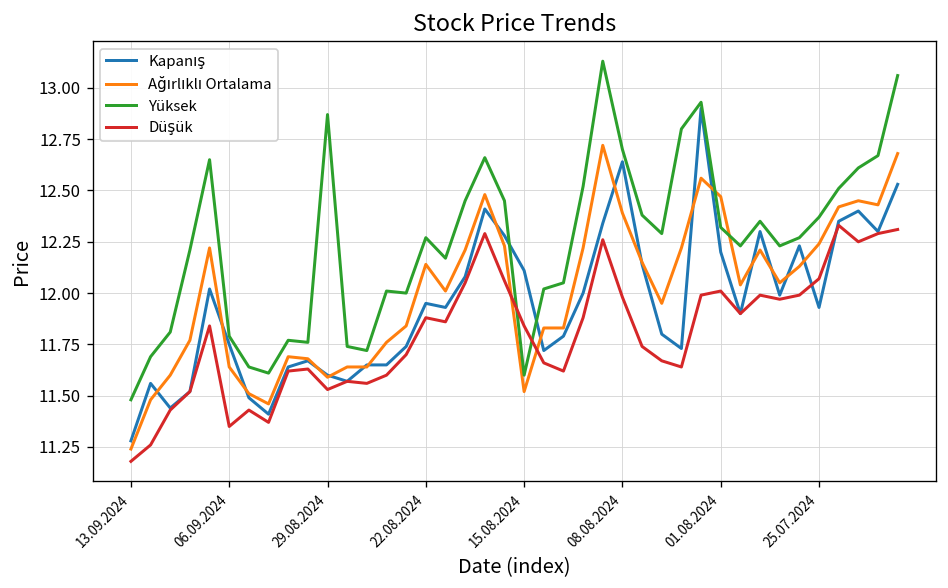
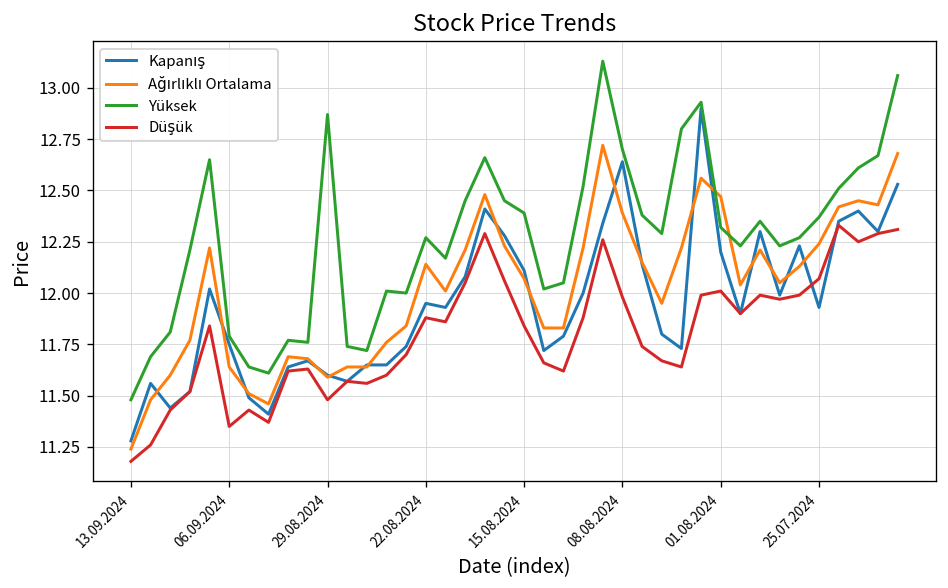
Düşük, 29.08.2024: 11.53 -> 11.48
Ağırlıklı Ortalama, 15.08.2024: 11.52 -> 12.07
Yüksek, 15.08.2024: 11.60 -> 12.39
